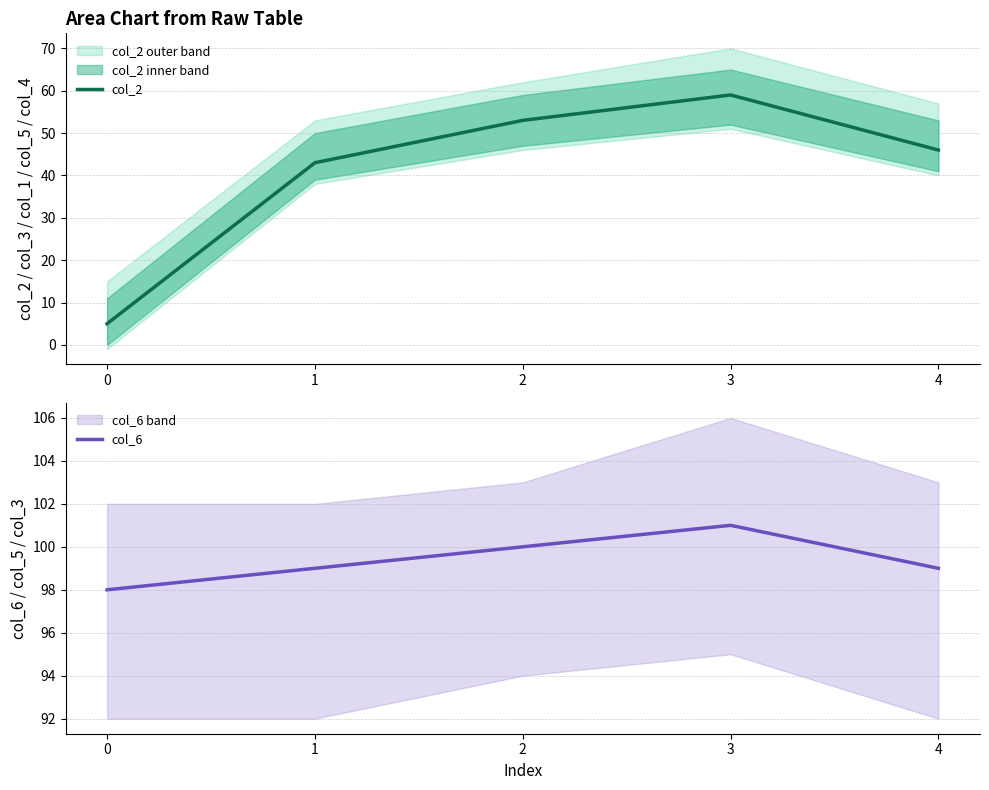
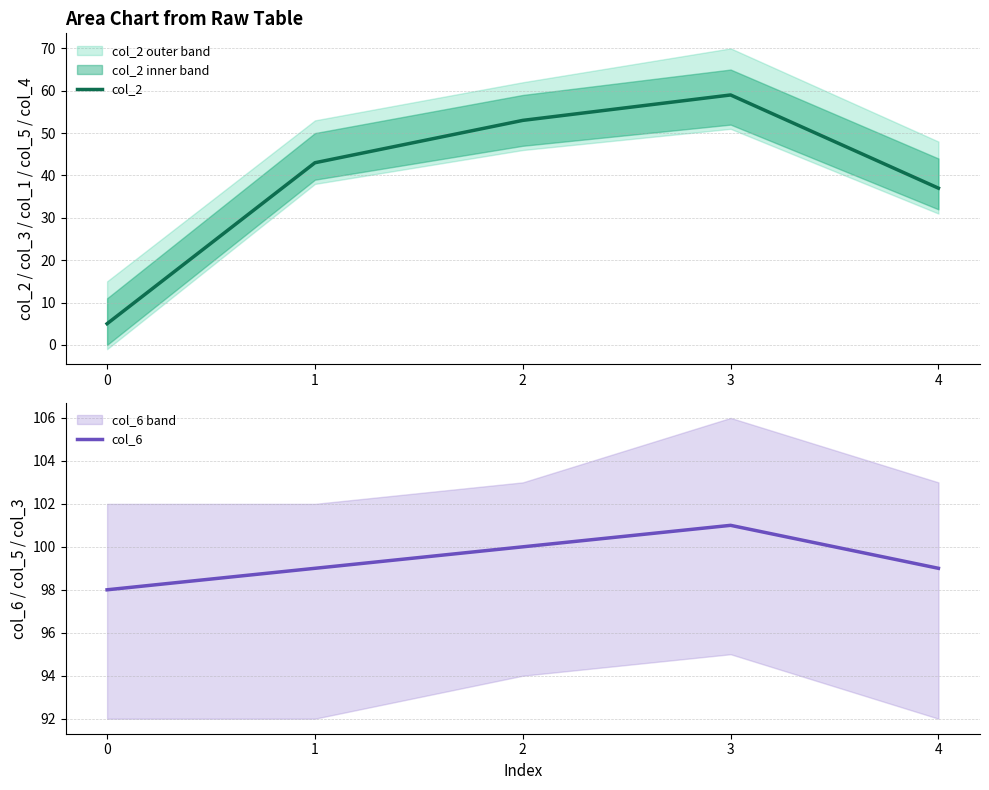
Area Chart from Raw Table, col_2, 4: 46 -> 37
